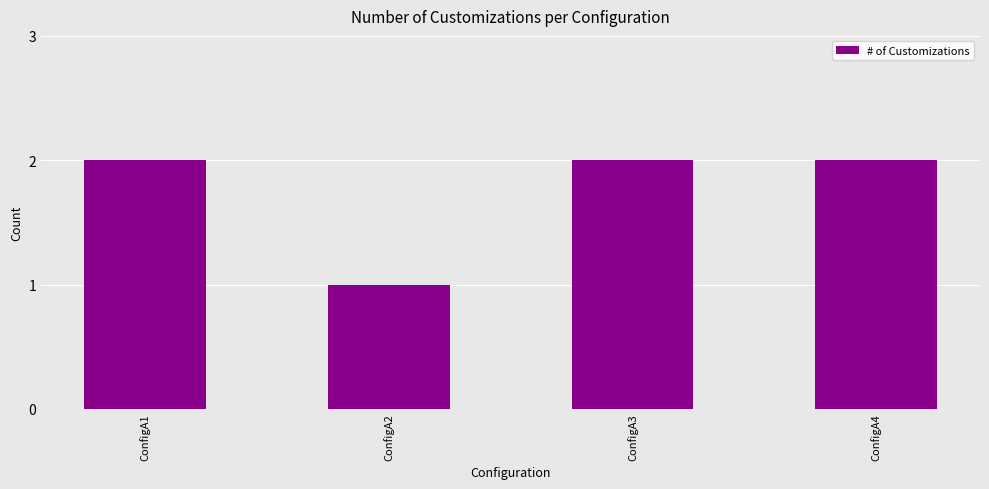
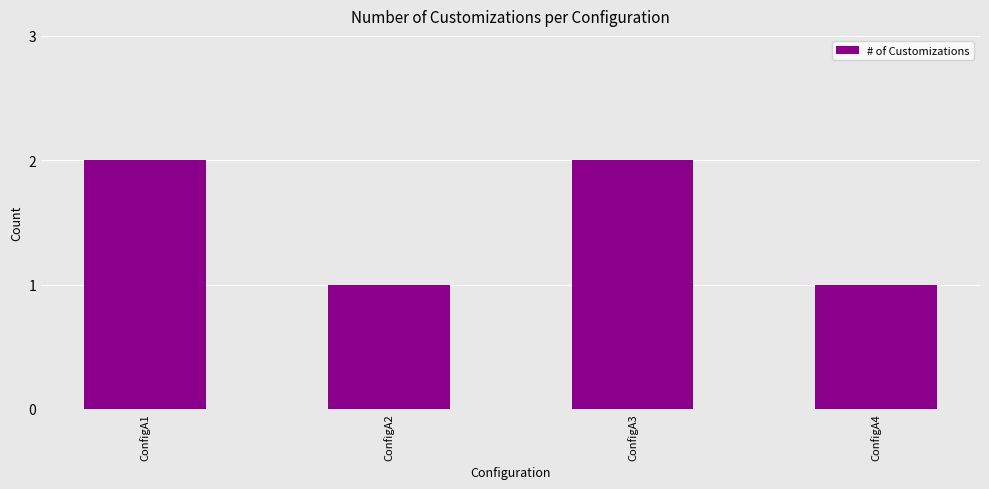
ConfigA4: 2 -> 1
